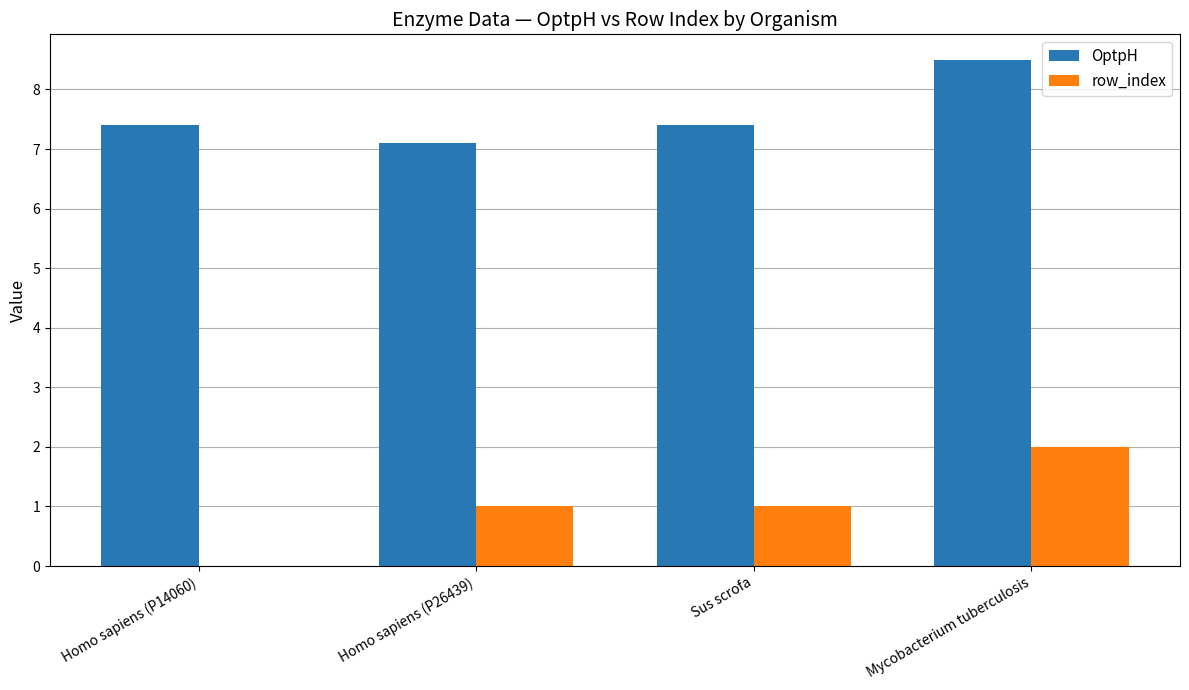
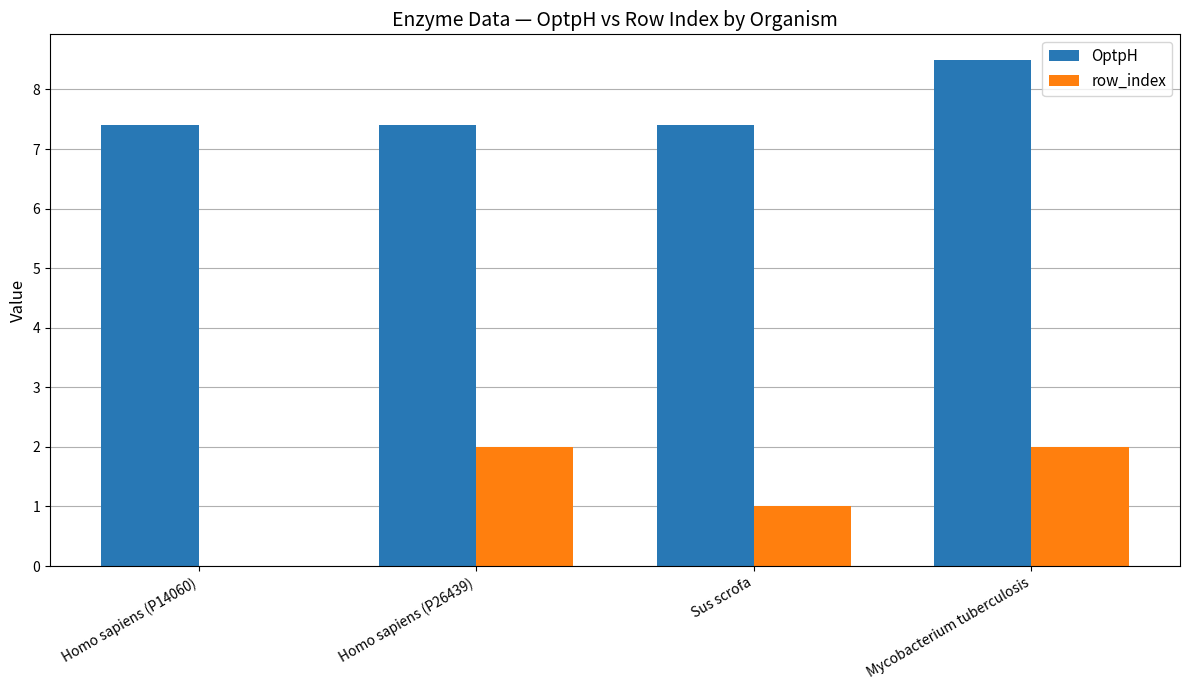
OptpH, Homo sapiens (P26439): 7.1 -> 7.4
row_index, Homo sapiens (P26439): 1 -> 2
